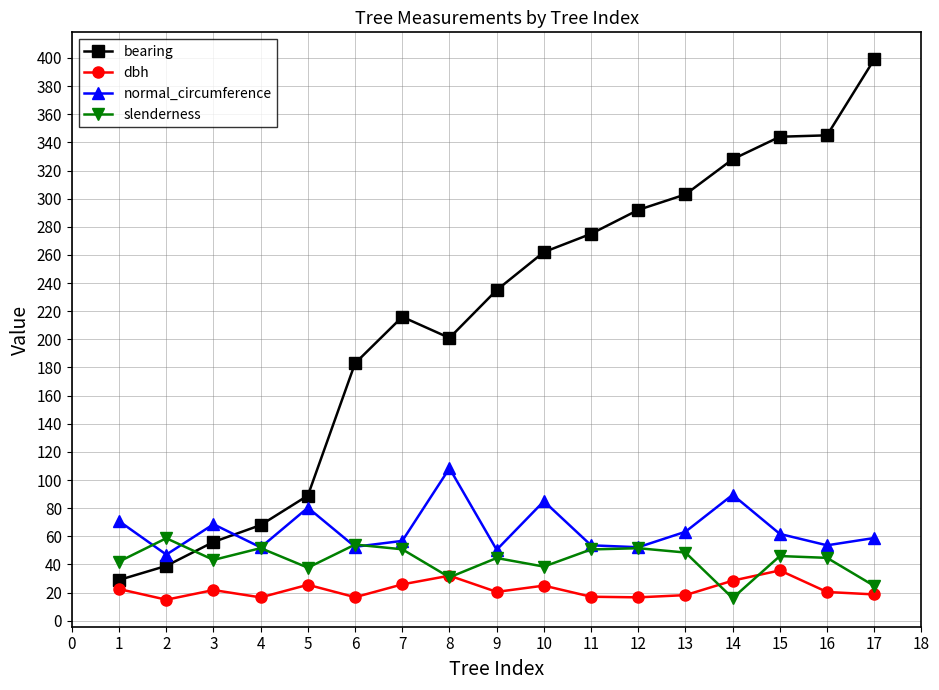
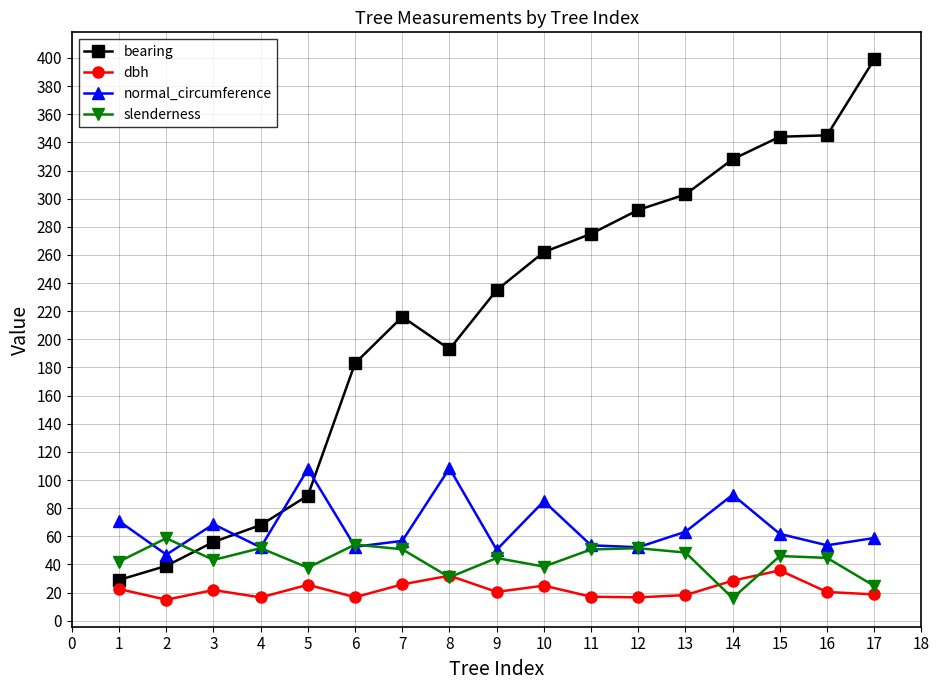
normal_circumference, 5: 80 -> 108
bearing, 8: 201 -> 193
